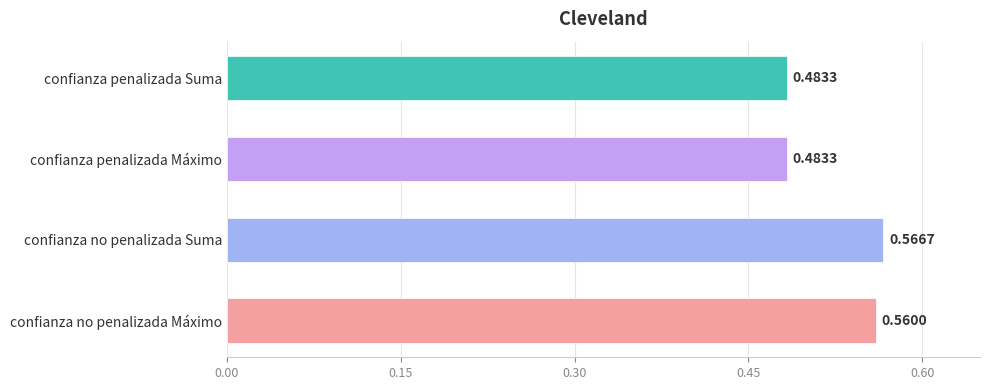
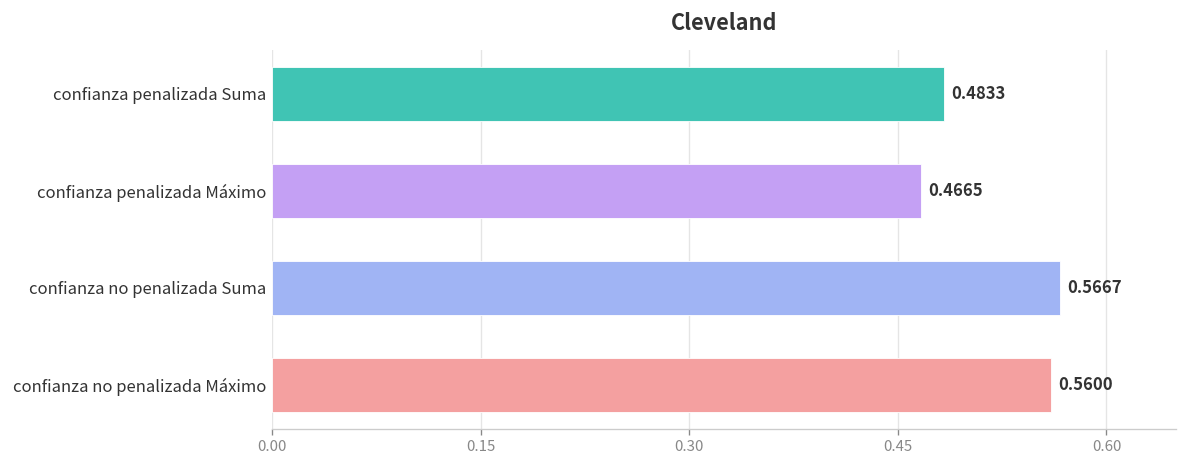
confianza penalizada Máximo: 0.4833 -> 0.4665
